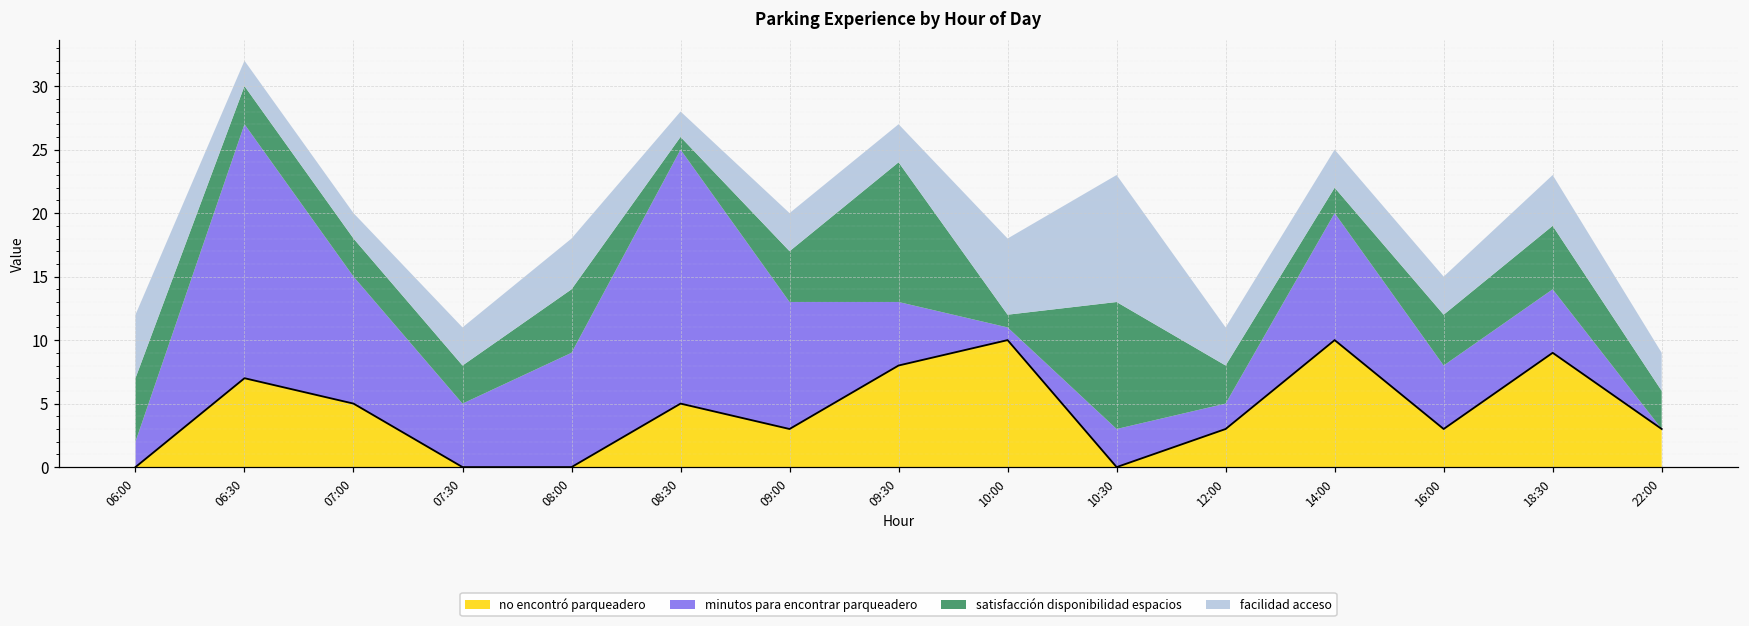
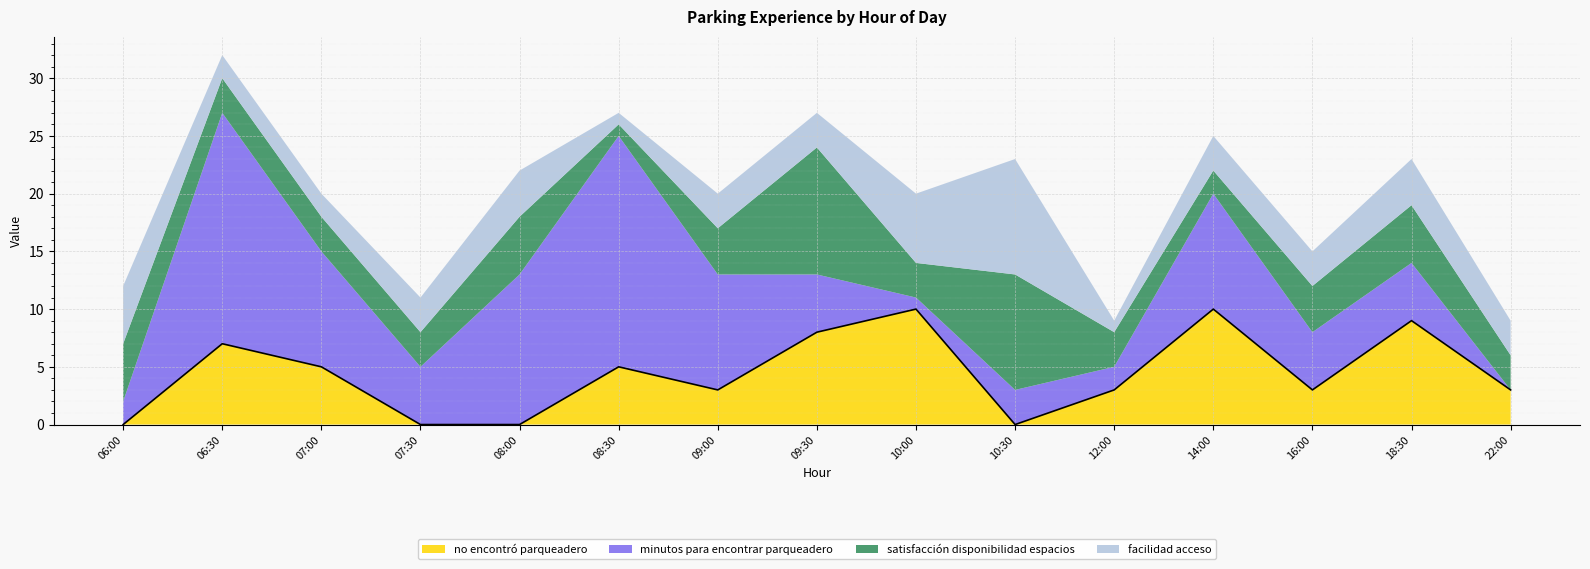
minutos para encontrar parqueadero, 08:00: 9 -> 13
facilidad acceso, 08:30: 2 -> 1
satisfacción disponibilidad espacios, 10:00: 1 -> 3
facilidad acceso, 12:00: 3 -> 1
